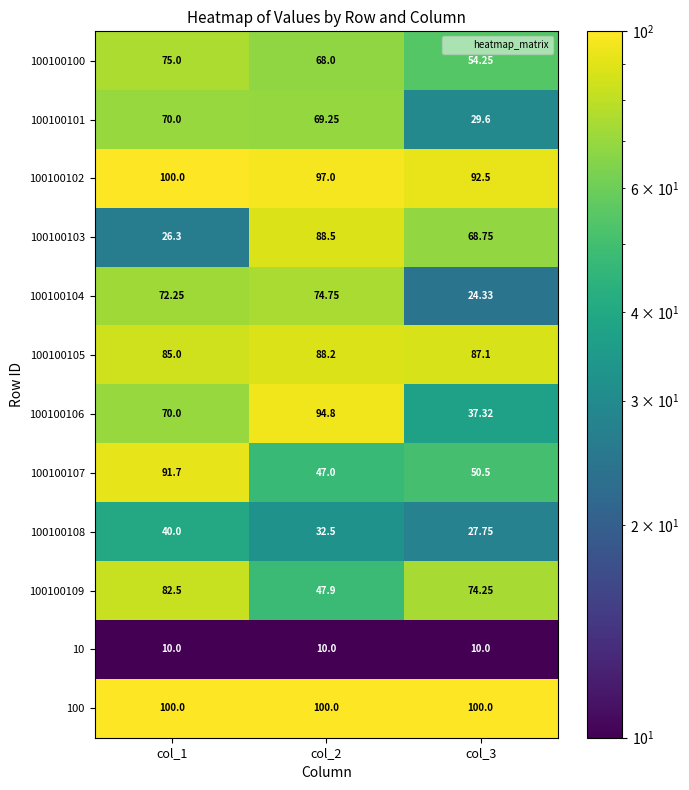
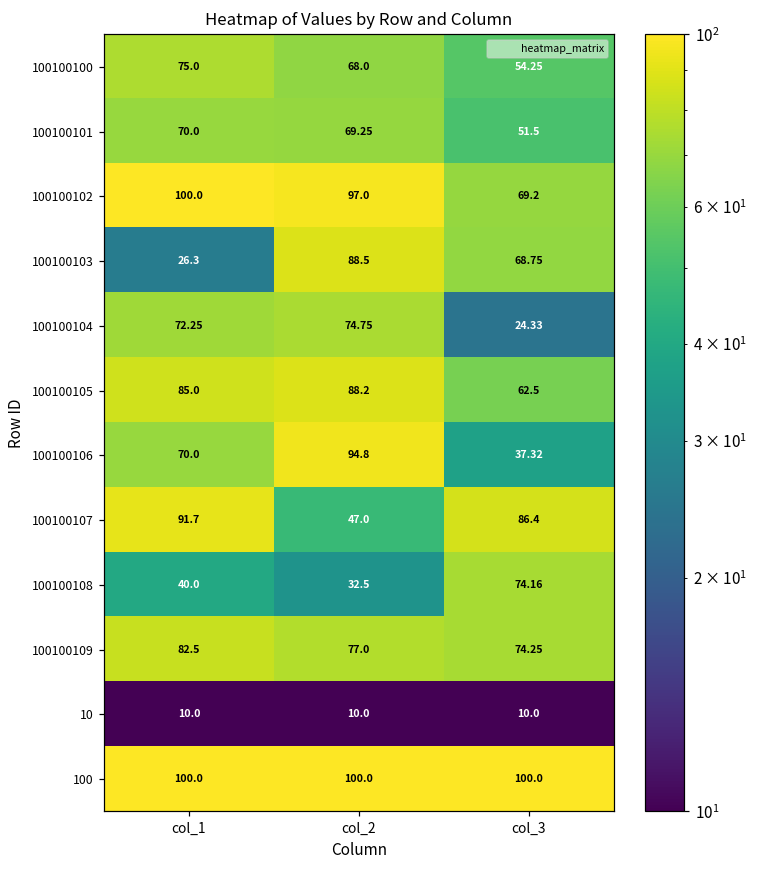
100100101, col_3: 29.6 -> 51.5
100100102, col_3: 92.5 -> 69.2
100100105, col_3: 87.1 -> 62.5
100100107, col_3: 50.5 -> 86.4
100100108, col_3: 27.75 -> 74.16
100100109, col_2: 47.9 -> 77.0
